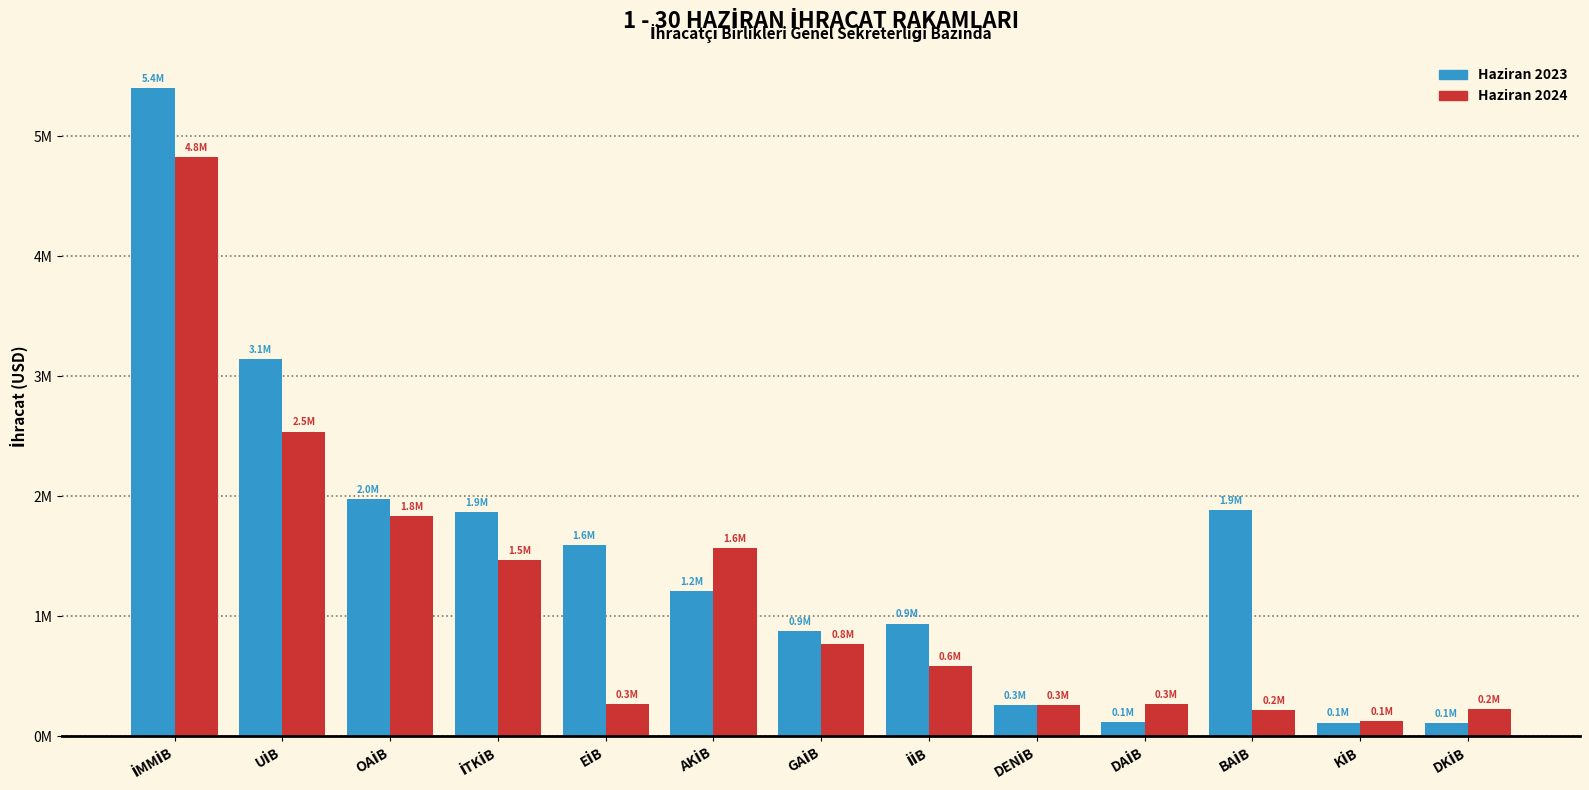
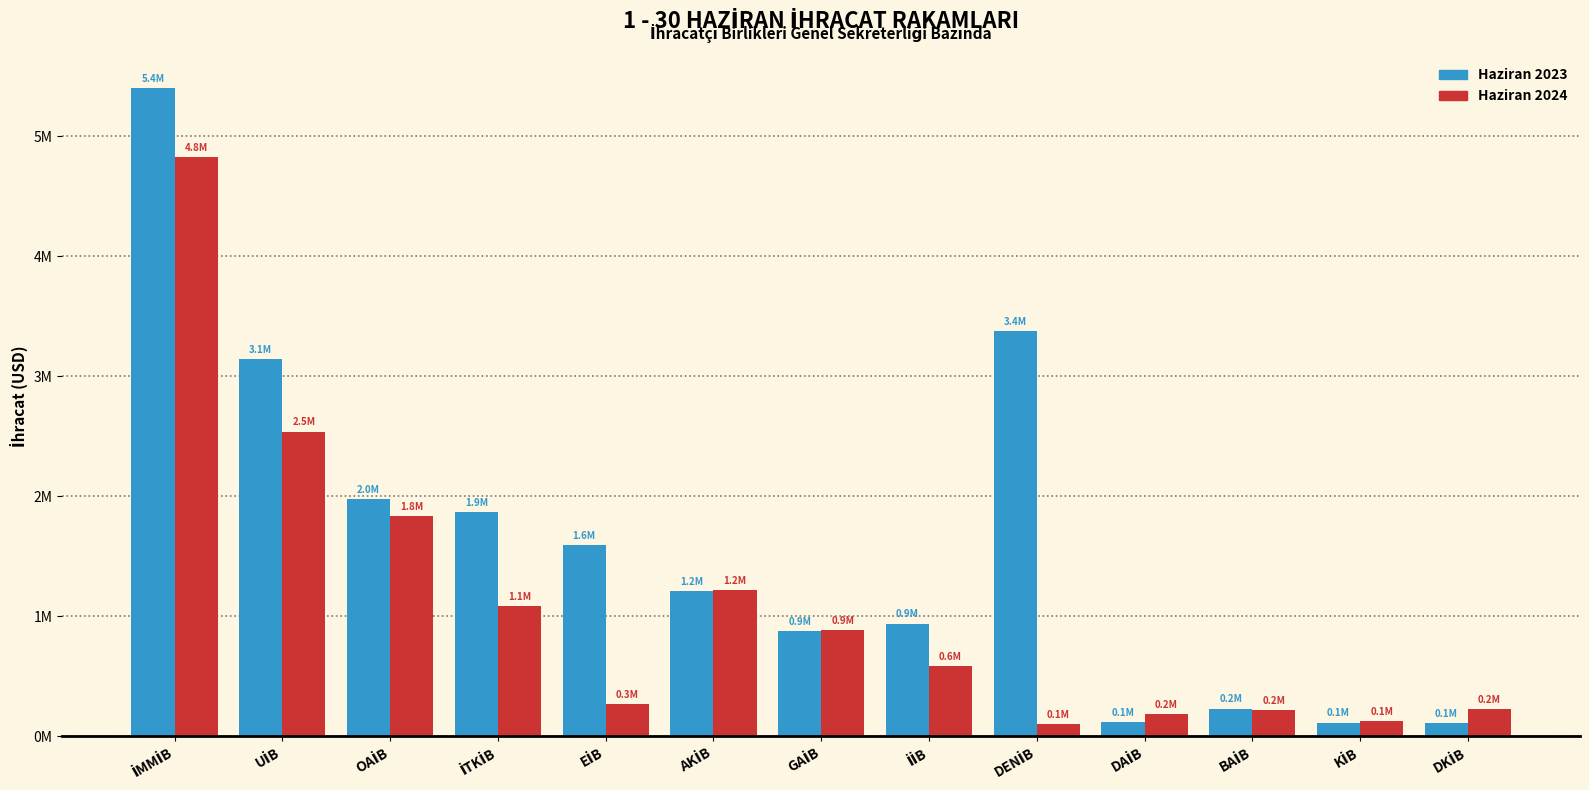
Haziran 2024, İTKİB: 1.5M -> 1.1M
Haziran 2024, AKİB: 1.6M -> 1.2M
Haziran 2024, GAİB: 0.8M -> 0.9M
Haziran 2023, DENİB: 0.3M -> 3.4M
Haziran 2024, DENİB: 0.3M -> 0.1M
Haziran 2024, DAİB: 0.3M -> 0.2M
Haziran 2023, BAİB: 1.9M -> 0.2M
